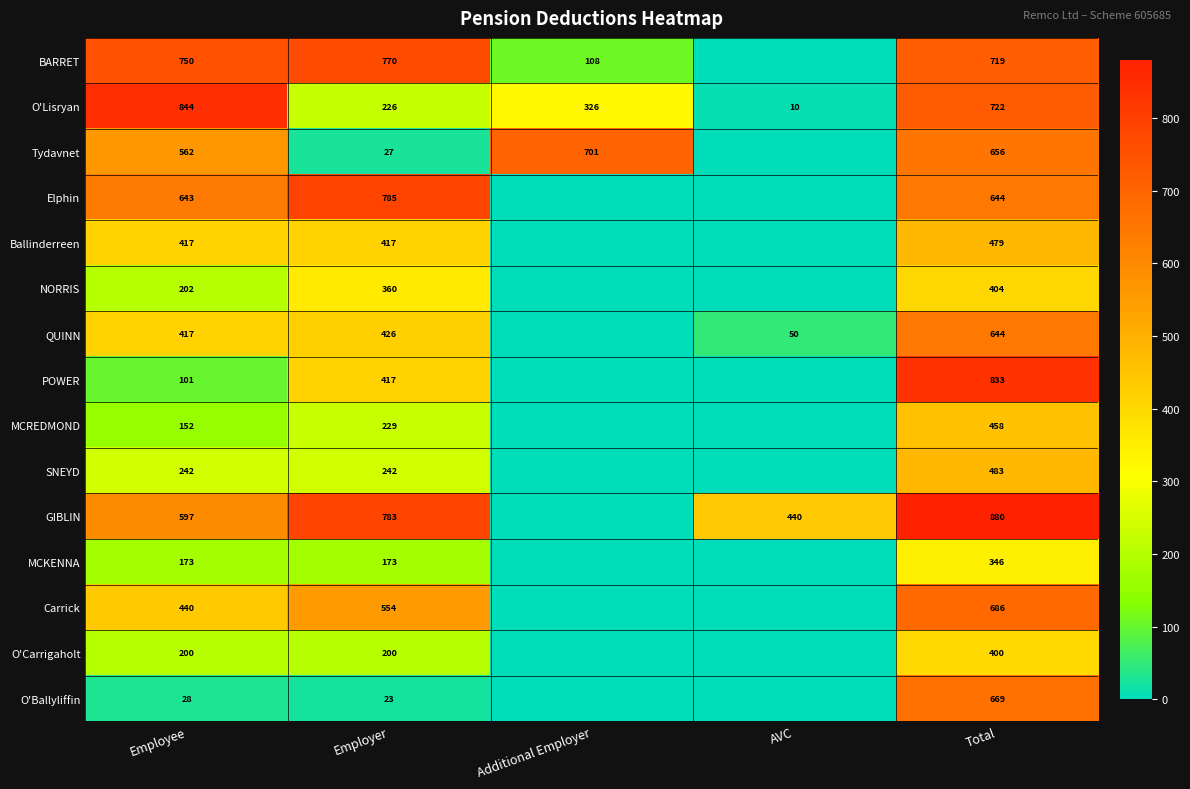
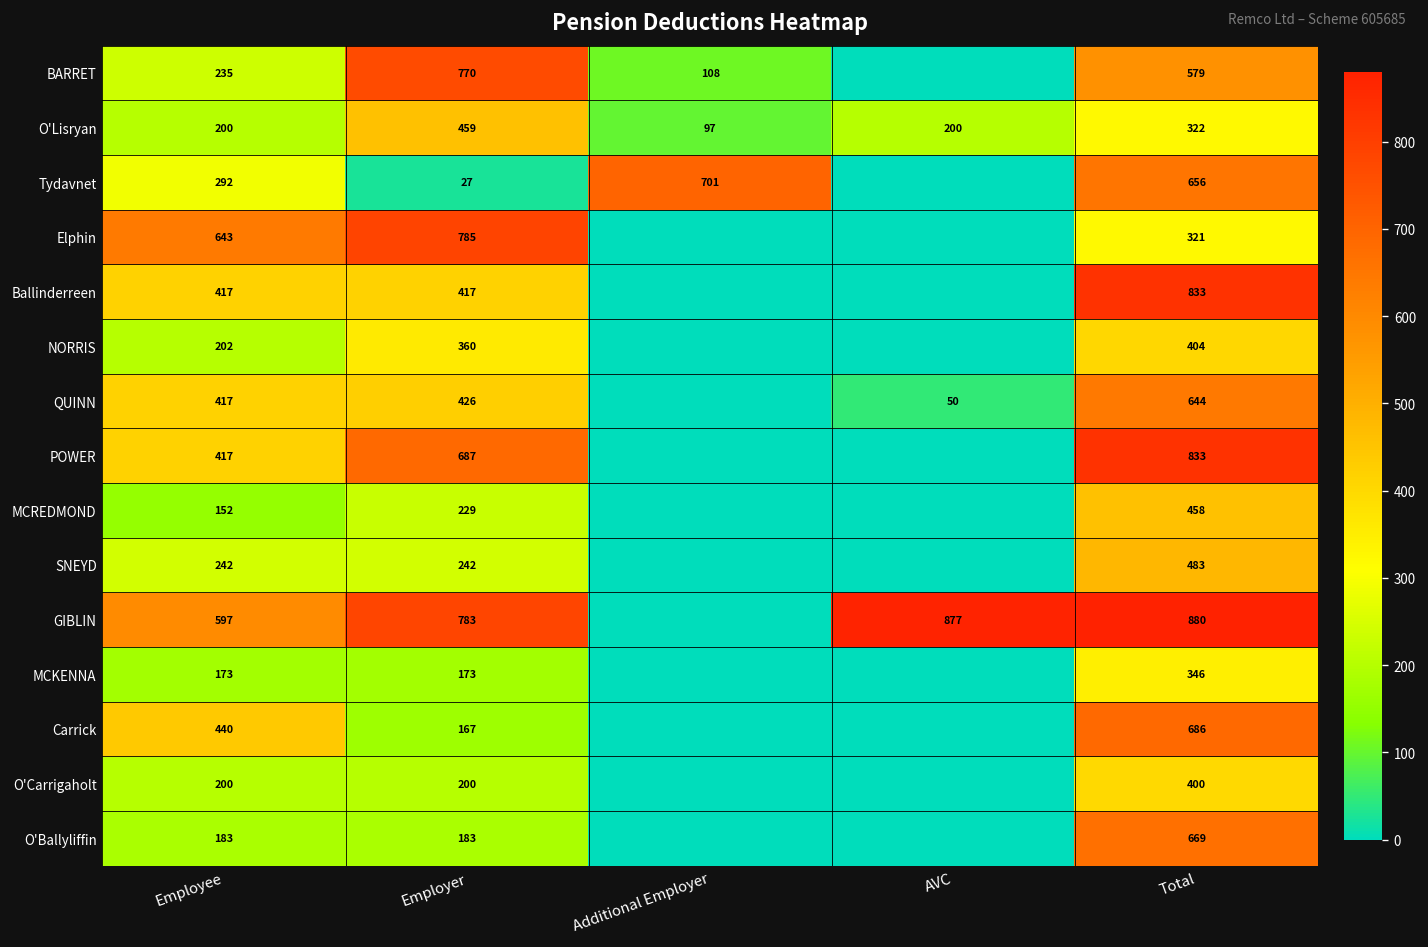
BARRET, Employee: 750 -> 235
BARRET, Total: 719 -> 579
O'Lisryan, Employee: 844 -> 200
O'Lisryan, Employer: 226 -> 459
O'Lisryan, Additional Employer: 326 -> 97
O'Lisryan, AVC: 10 -> 200
O'Lisryan, Total: 722 -> 322
Tydavnet, Employee: 562 -> 292
Elphin, Total: 644 -> 321
Ballinderreen, Total: 479 -> 833
POWER, Employee: 101 -> 417
POWER, Employer: 417 -> 687
GIBLIN, AVC: 440 -> 877
Carrick, Employer: 554 -> 167
O'Ballyliffin, Employee: 28 -> 183
O'Ballyliffin, Employer: 23 -> 183
